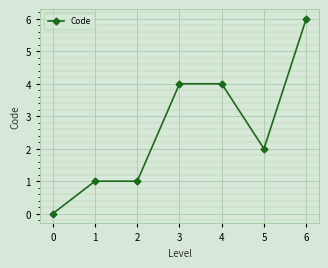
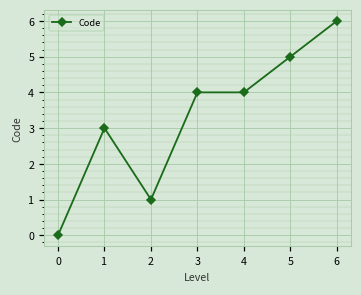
1: 1 -> 3
5: 2 -> 5
